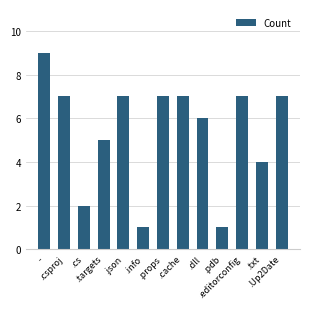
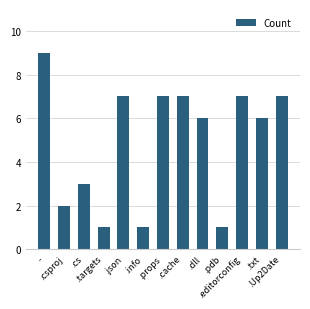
.csproj: 7 -> 2
.cs: 2 -> 3
.targets: 5 -> 1
.txt: 4 -> 6
